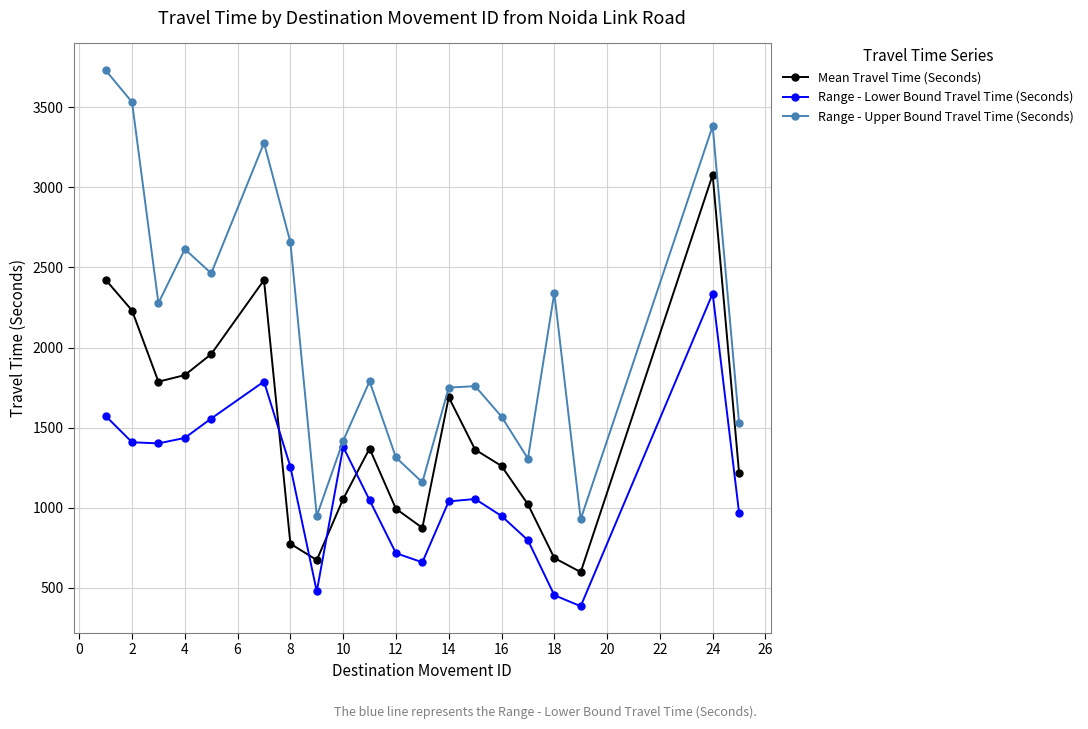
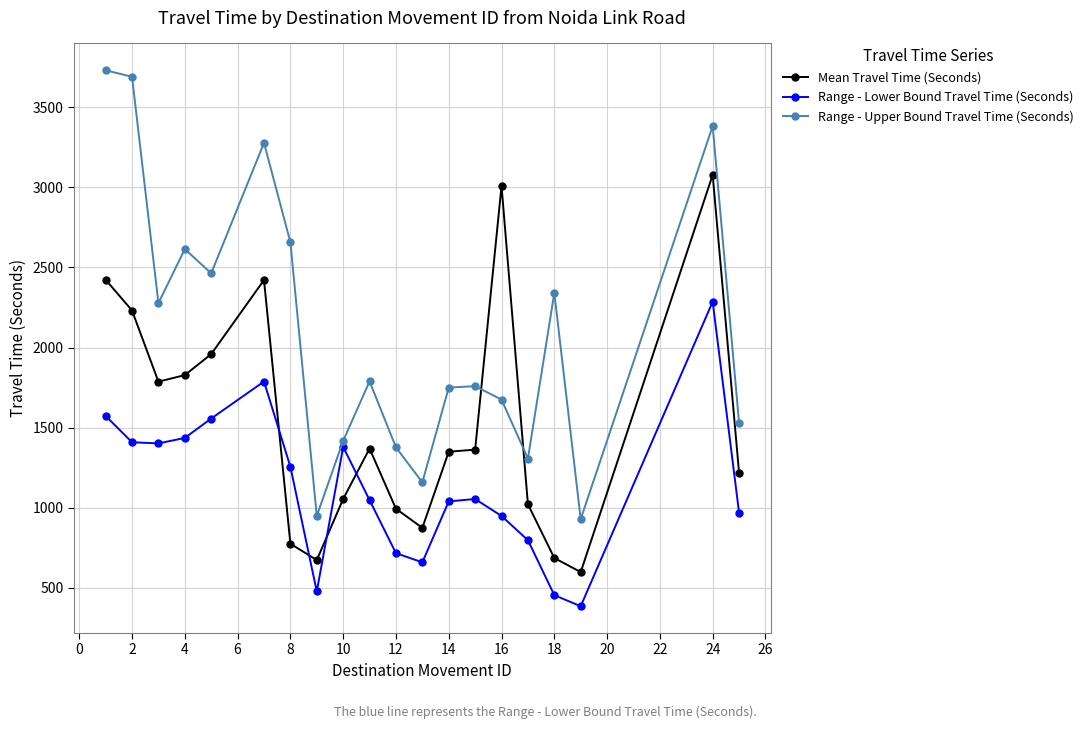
Range - Upper Bound Travel Time (Seconds), 2: 3530 -> 3690
Range - Upper Bound Travel Time (Seconds), 12: 1310 -> 1380
Mean Travel Time (Seconds), 14: 1690 -> 1350
Mean Travel Time (Seconds), 16: 1260 -> 3010
Range - Upper Bound Travel Time (Seconds), 16: 1570 -> 1680
Range - Lower Bound Travel Time (Seconds), 24: 2340 -> 2290
